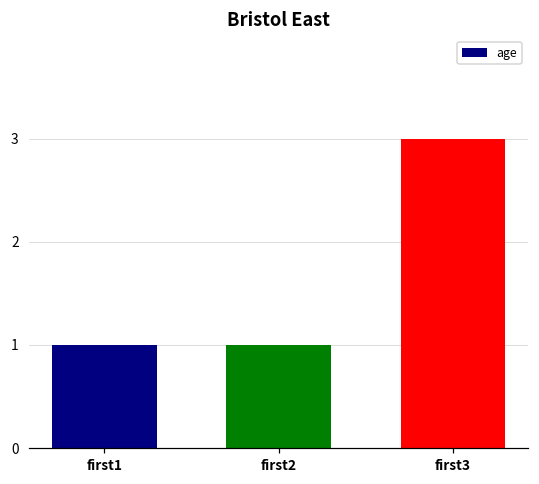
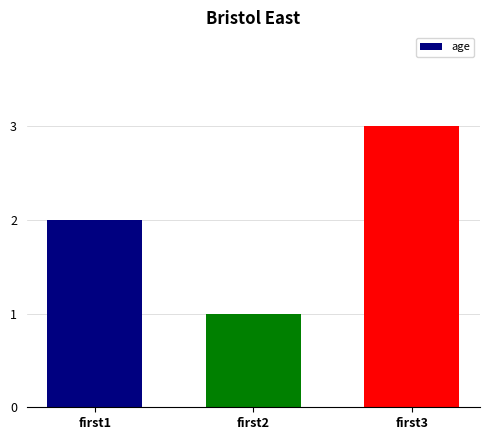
first1: 1 -> 2
